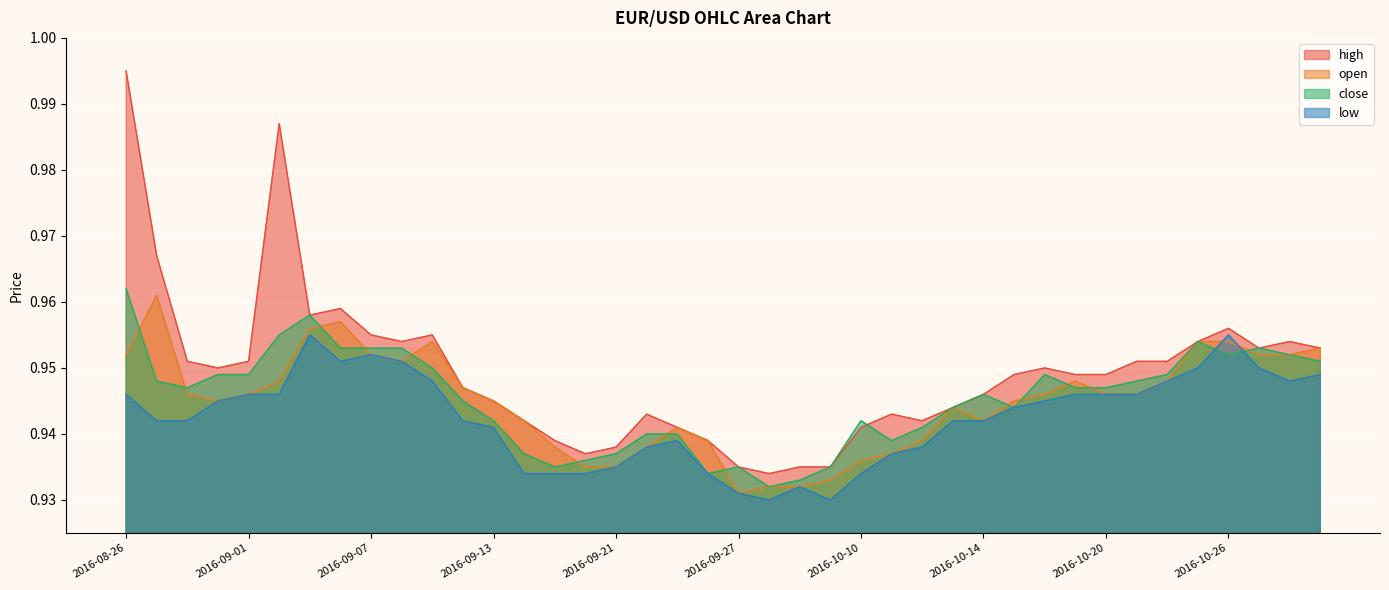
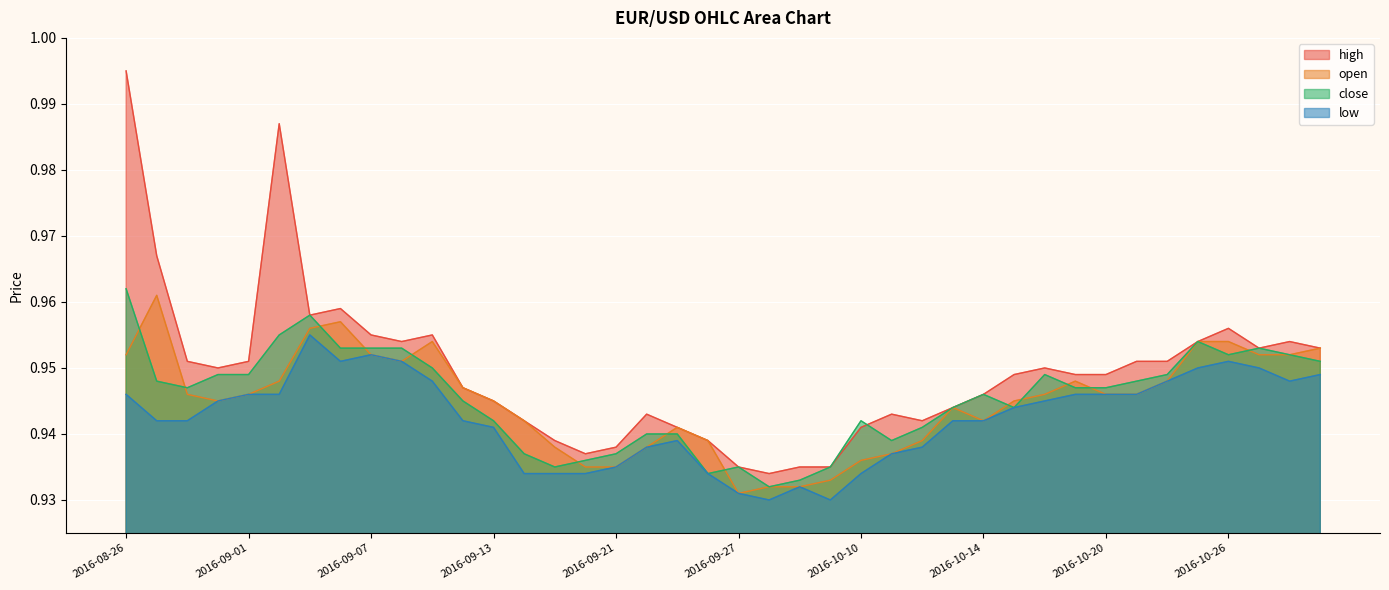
low, 2016-10-26: 0.955 -> 0.951
